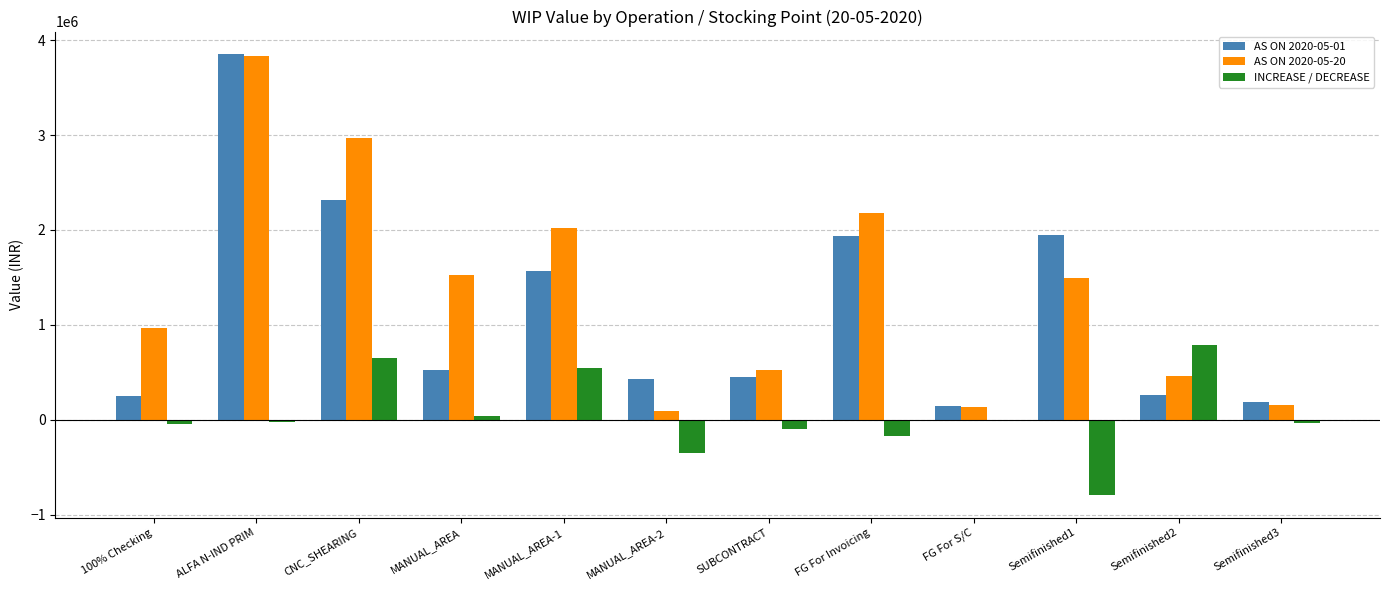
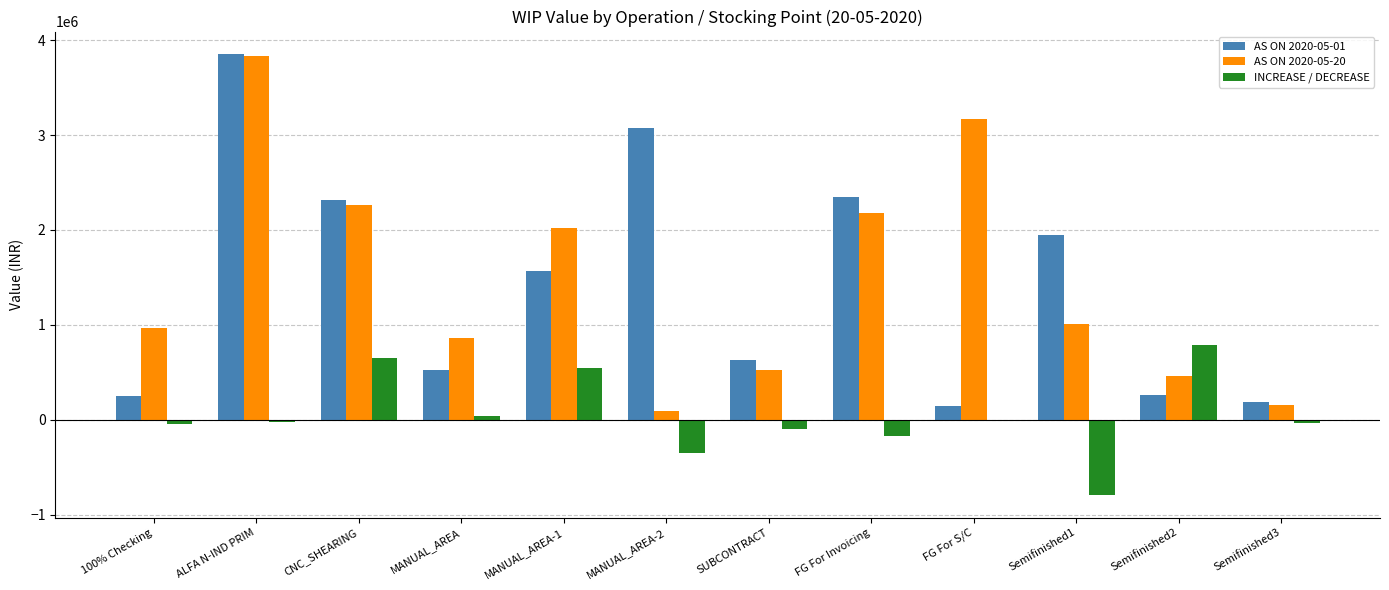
AS ON 2020-05-20, CNC_SHEARING: 3000000 -> 2300000
AS ON 2020-05-20, MANUAL_AREA: 1500000 -> 900000
AS ON 2020-05-01, MANUAL_AREA-2: 400000 -> 3100000
AS ON 2020-05-01, SUBCONTRACT: 400000 -> 600000
AS ON 2020-05-01, FG For Invoicing: 1900000 -> 2400000
AS ON 2020-05-20, FG For S/C: 100000 -> 3200000
AS ON 2020-05-20, Semifinished1: 1500000 -> 1000000
